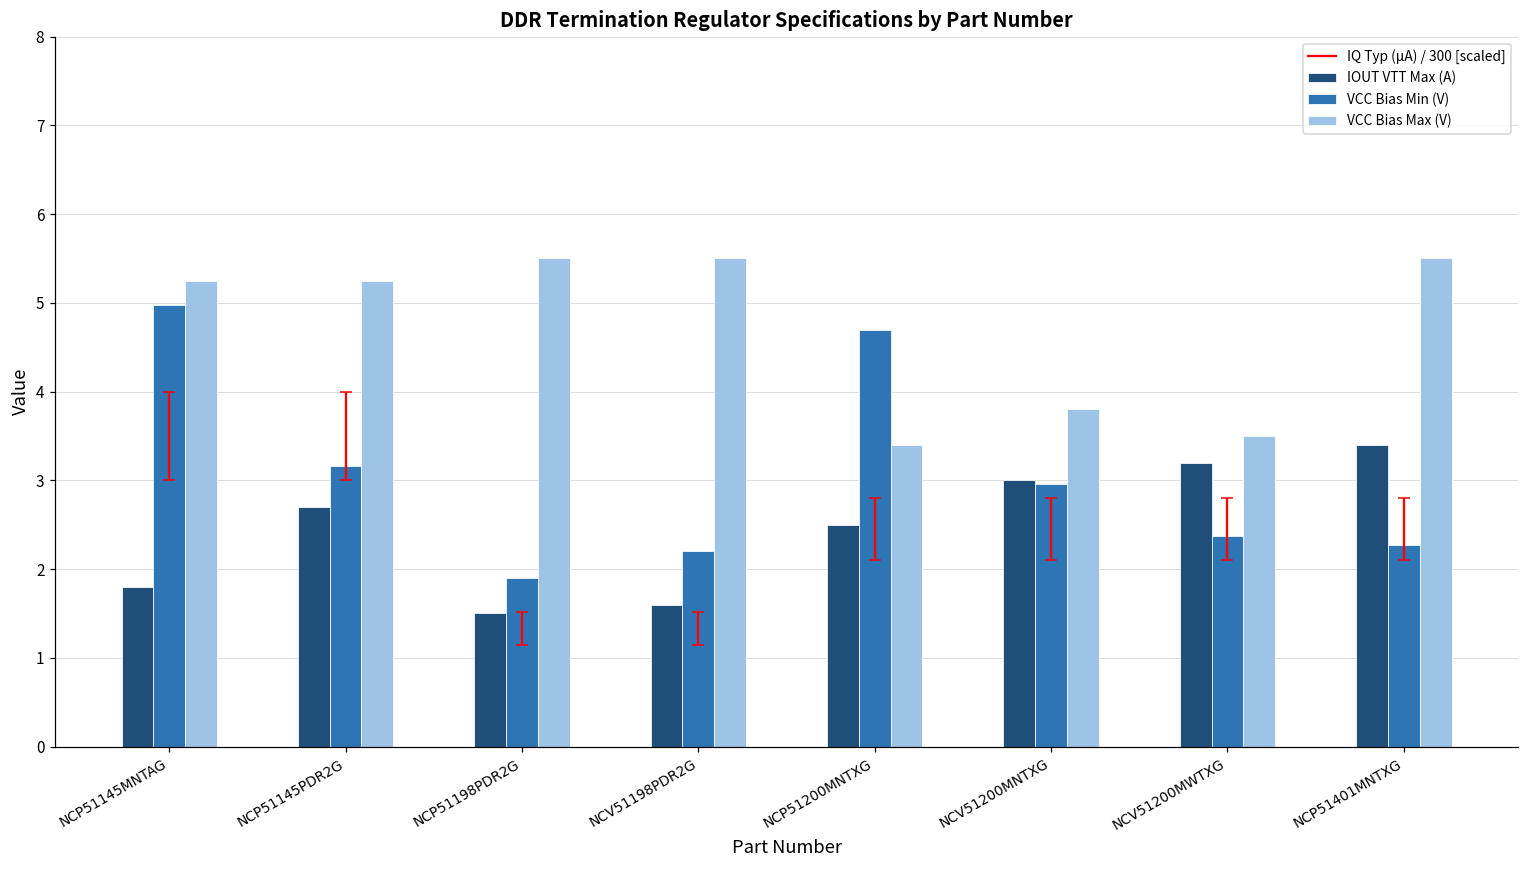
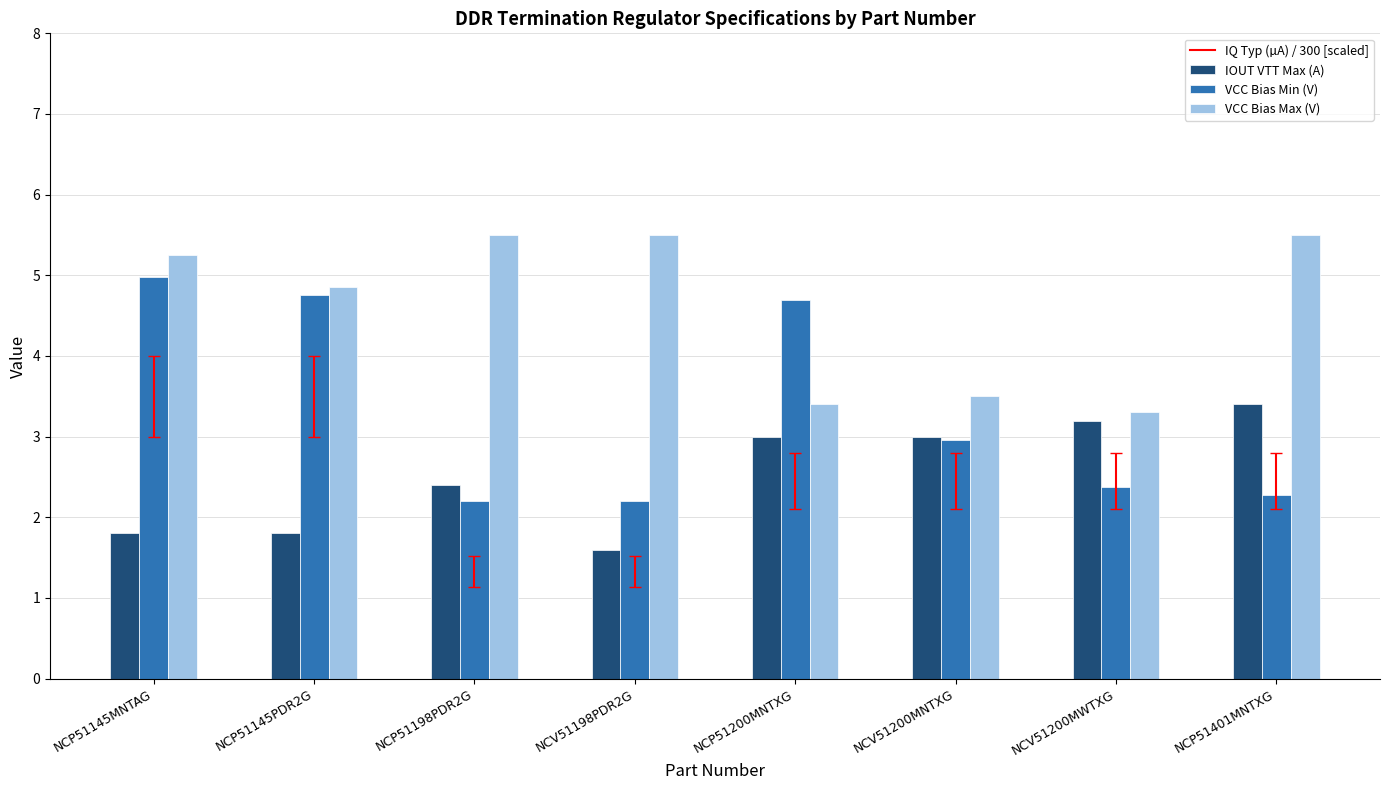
IOUT VTT Max (A), NCP51145PDR2G: 2.7 -> 1.8
VCC Bias Min (V), NCP51145PDR2G: 3.2 -> 4.8
VCC Bias Max (V), NCP51145PDR2G: 5.3 -> 4.9
IOUT VTT Max (A), NCP51198PDR2G: 1.5 -> 2.4
VCC Bias Min (V), NCP51198PDR2G: 1.9 -> 2.2
IOUT VTT Max (A), NCP51200MNTXG: 2.5 -> 3.0
VCC Bias Max (V), NCV51200MNTXG: 3.8 -> 3.5
VCC Bias Max (V), NCV51200MWTXG: 3.5 -> 3.3
